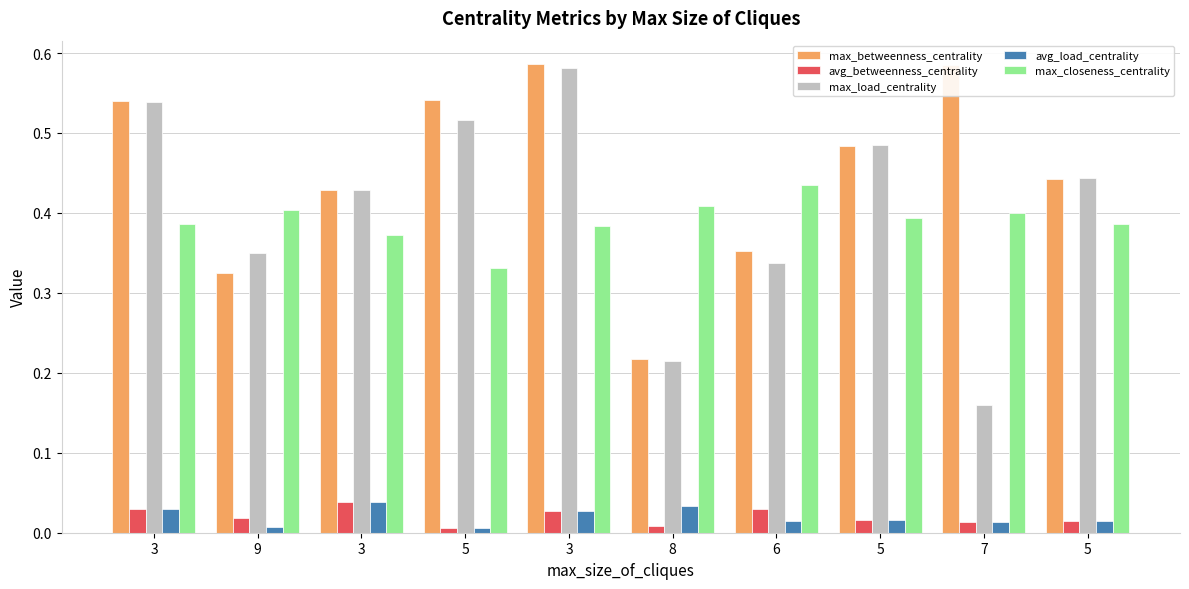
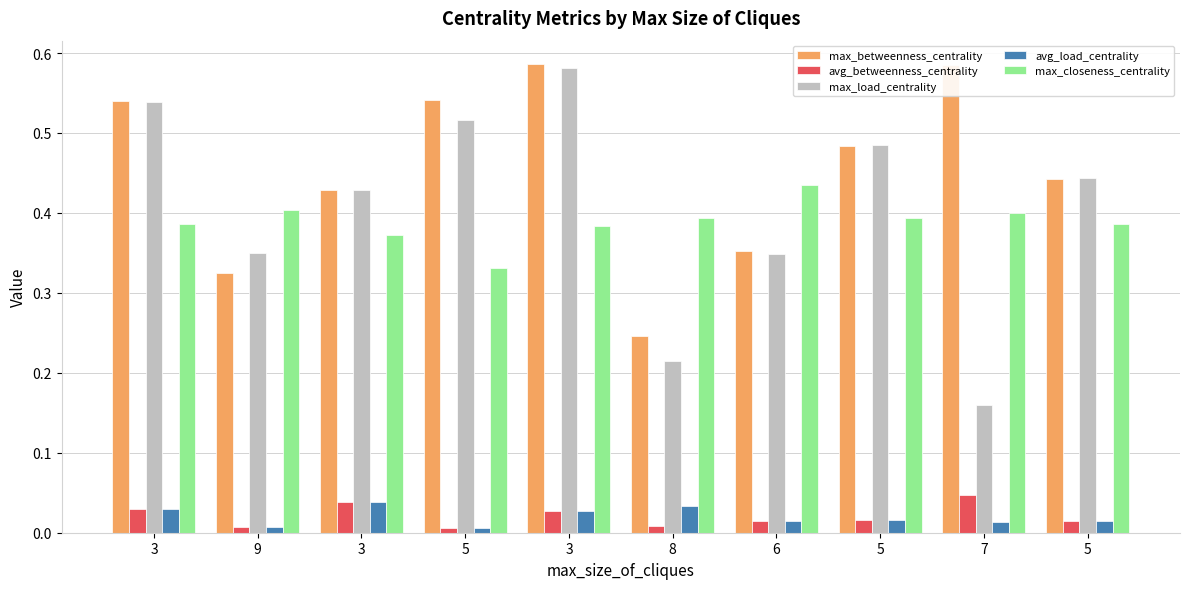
avg_betweenness_centrality, 9: 0.02 -> 0.01
max_betweenness_centrality, 8: 0.22 -> 0.25
max_closeness_centrality, 8: 0.41 -> 0.39
avg_betweenness_centrality, 6: 0.03 -> 0.01
max_load_centrality, 6: 0.34 -> 0.35
avg_betweenness_centrality, 7: 0.01 -> 0.05
